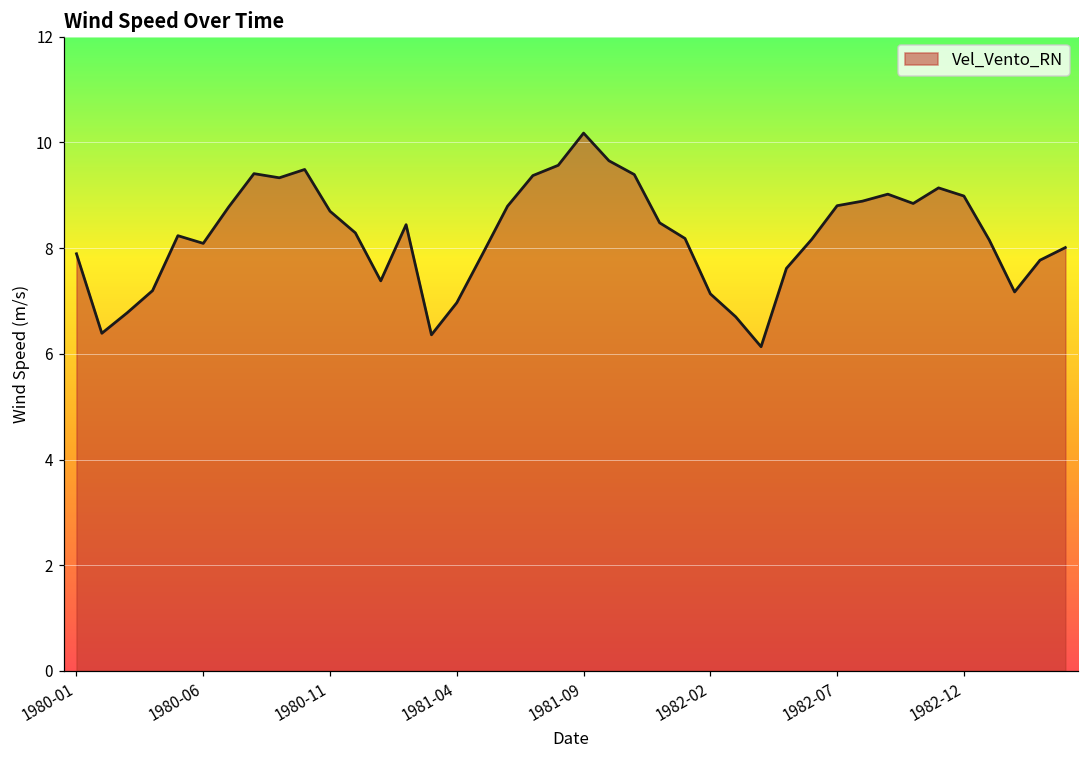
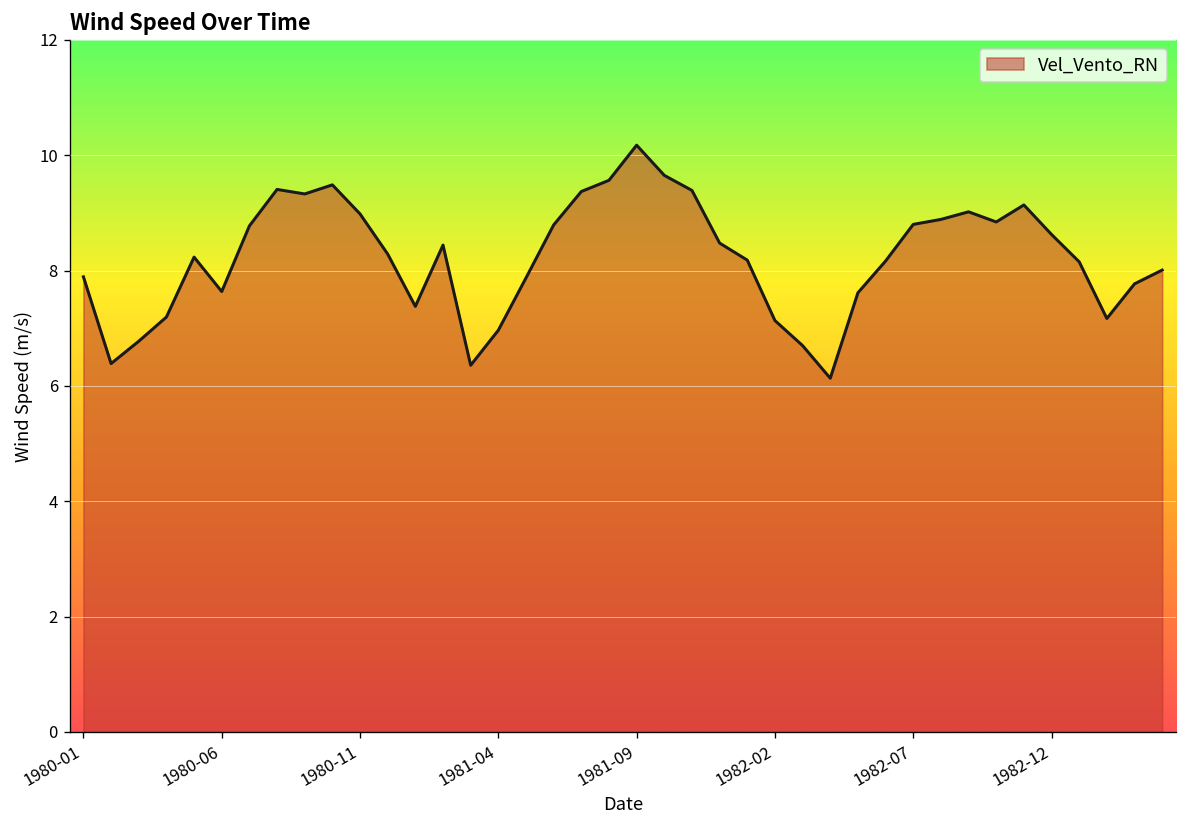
1980-06: 8.1 -> 7.6
1980-11: 8.7 -> 9.0
1982-12: 9.0 -> 8.6
